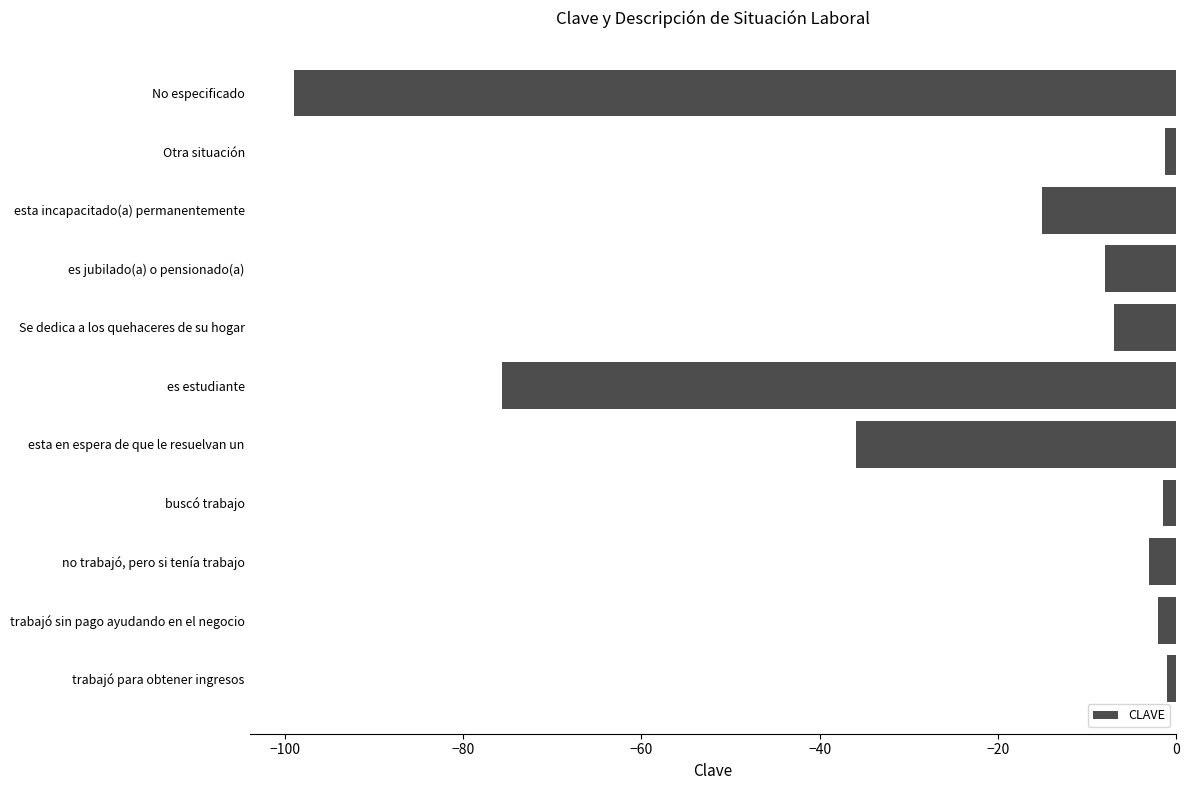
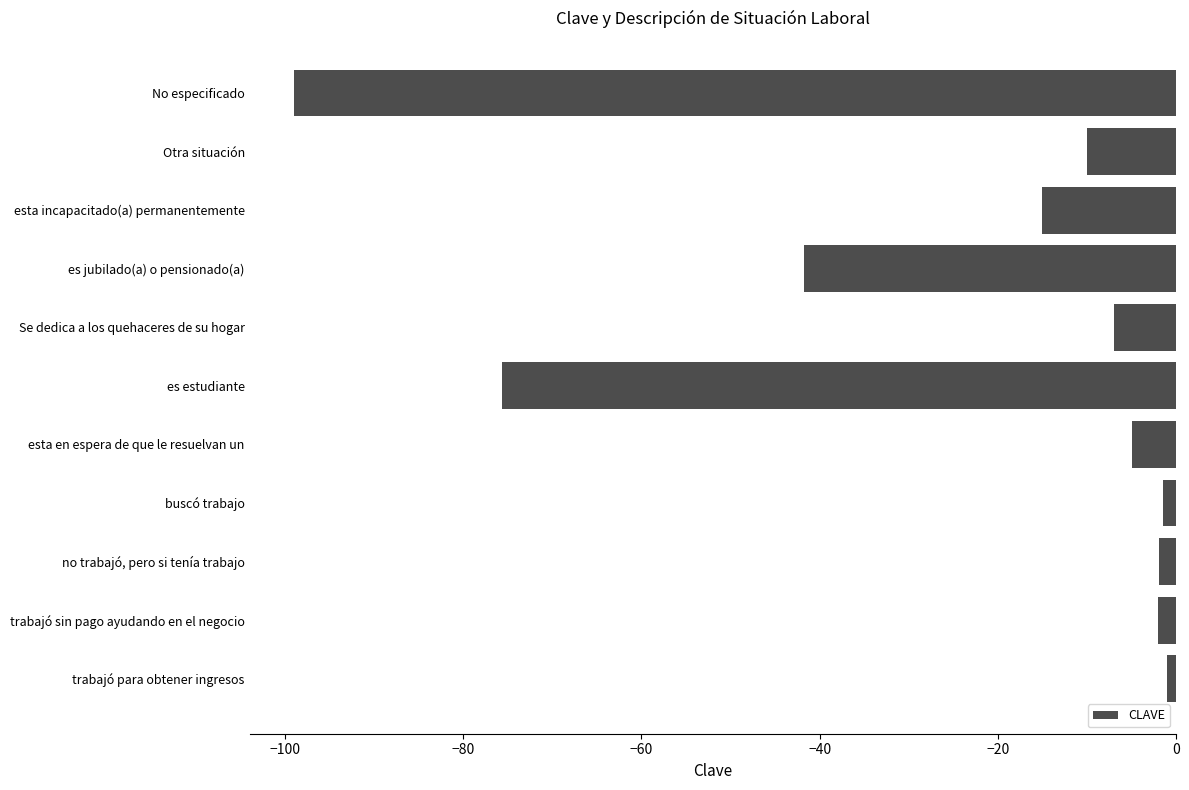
Otra situación: -1 -> -10
es jubilado(a) o pensionado(a): -8 -> -42
esta en espera de que le resuelvan un: -36 -> -5
no trabajó, pero si tenía trabajo: -3 -> -2
